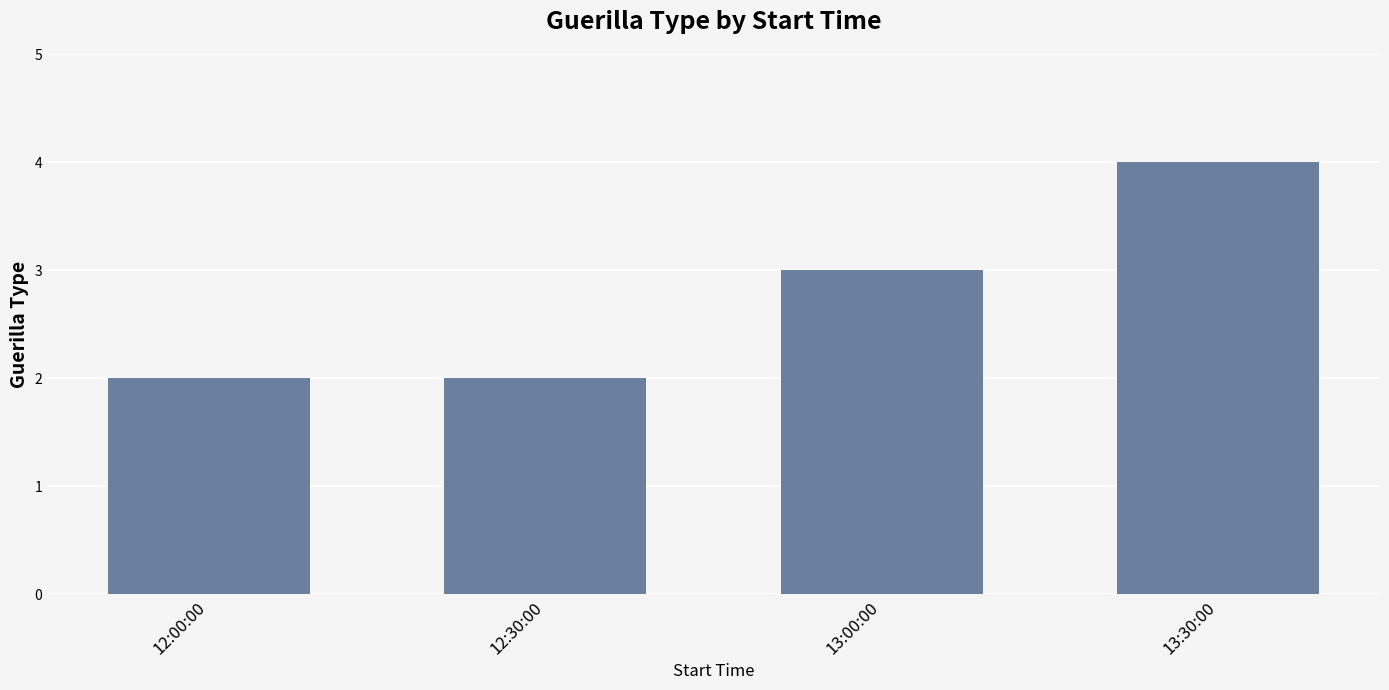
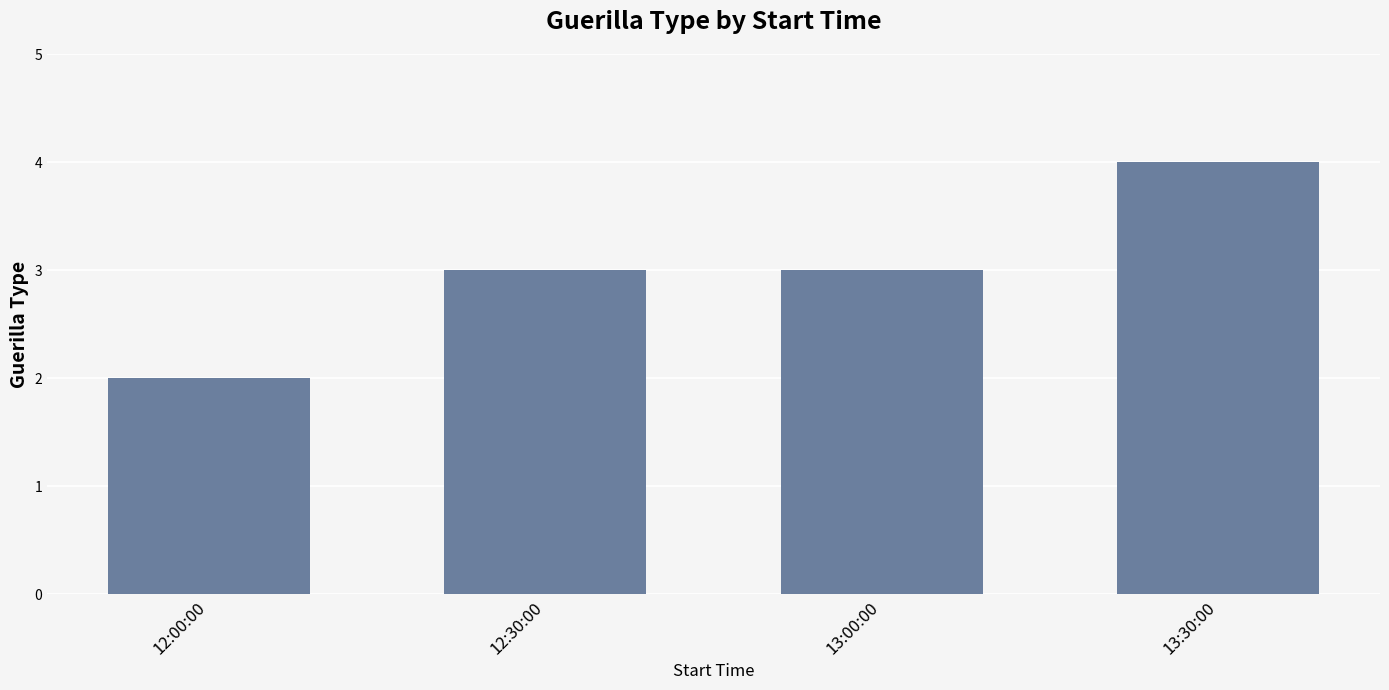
12:30:00: 2 -> 3
